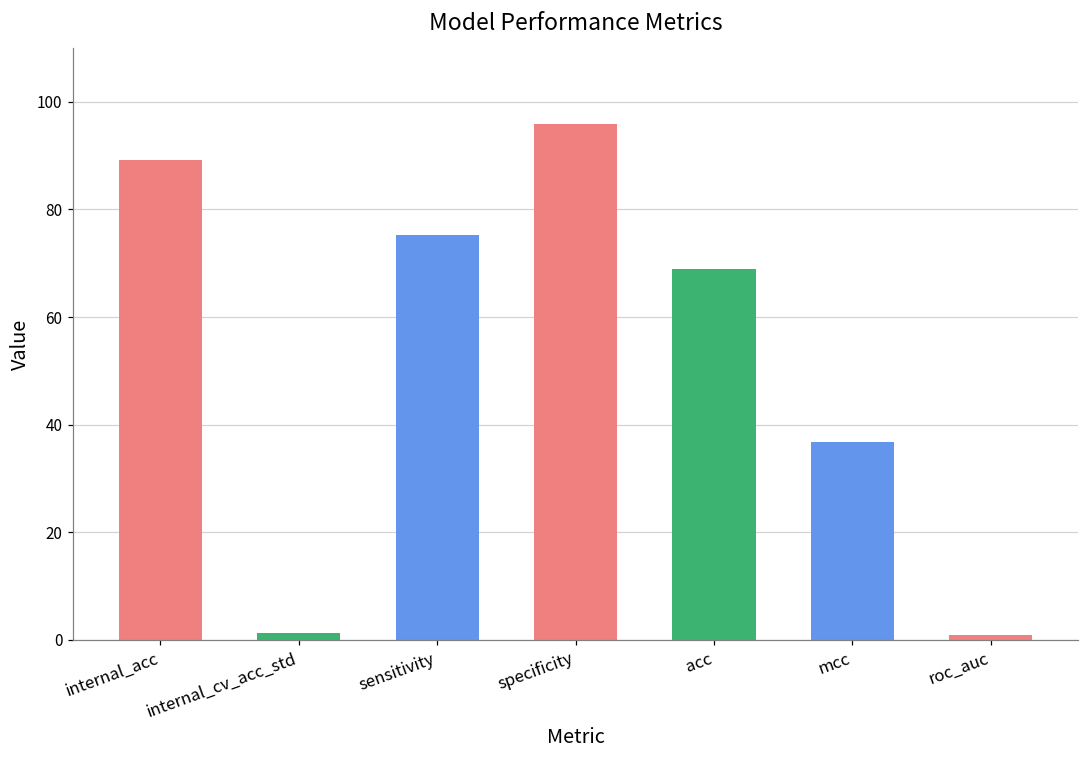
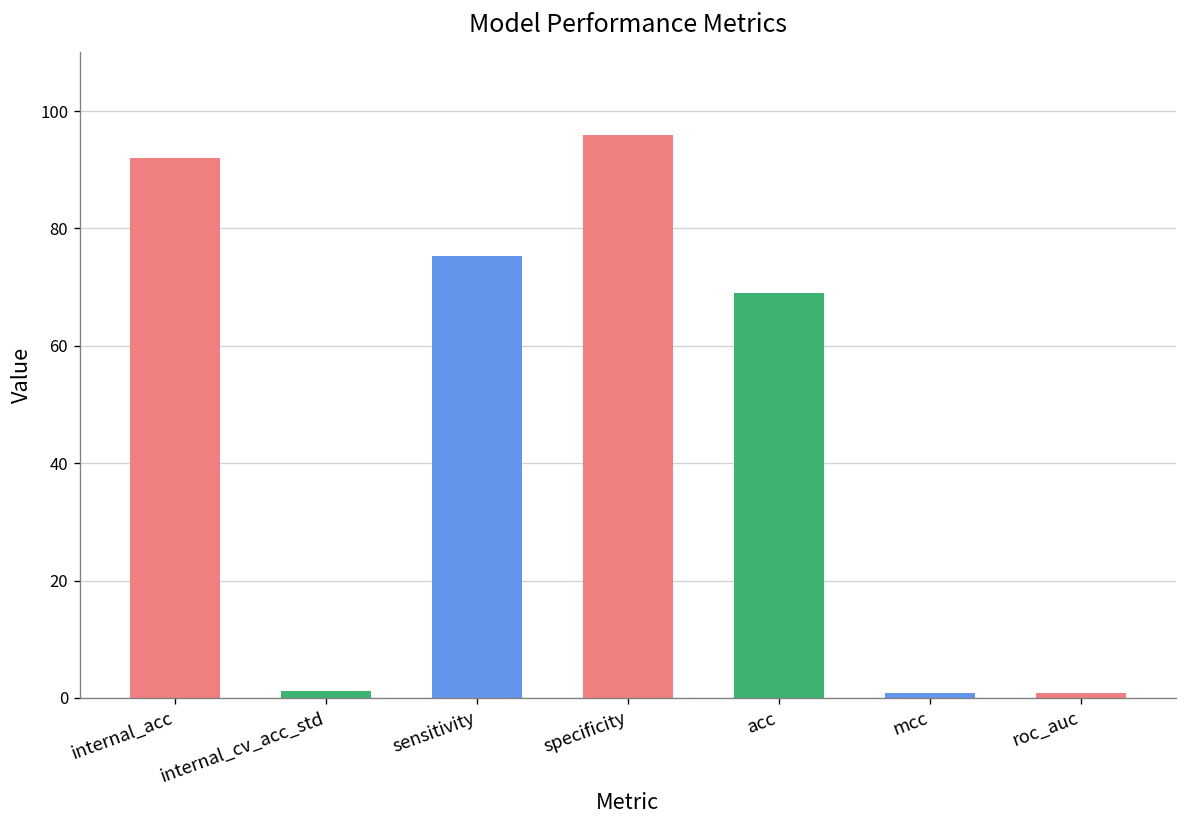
internal_acc: 89 -> 92
mcc: 37 -> 1
